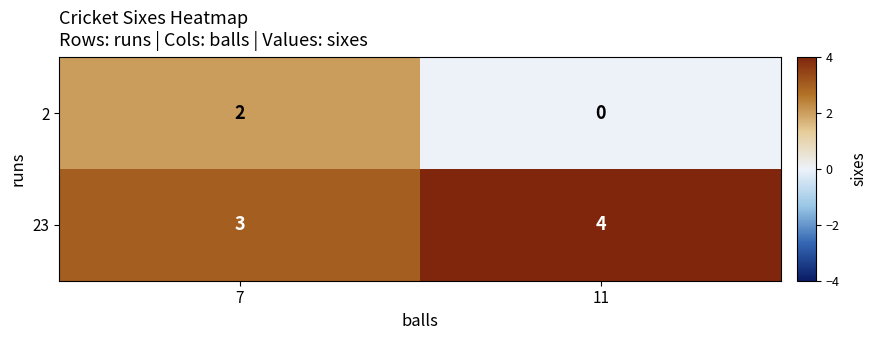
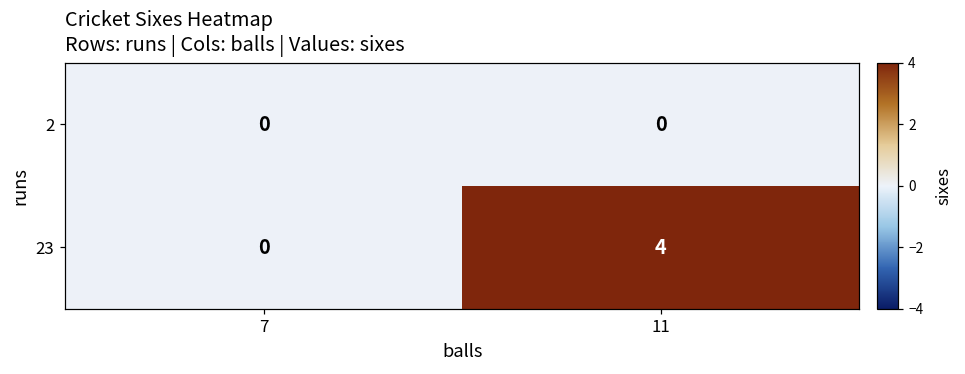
2, 7: 2 -> 0
23, 7: 3 -> 0
